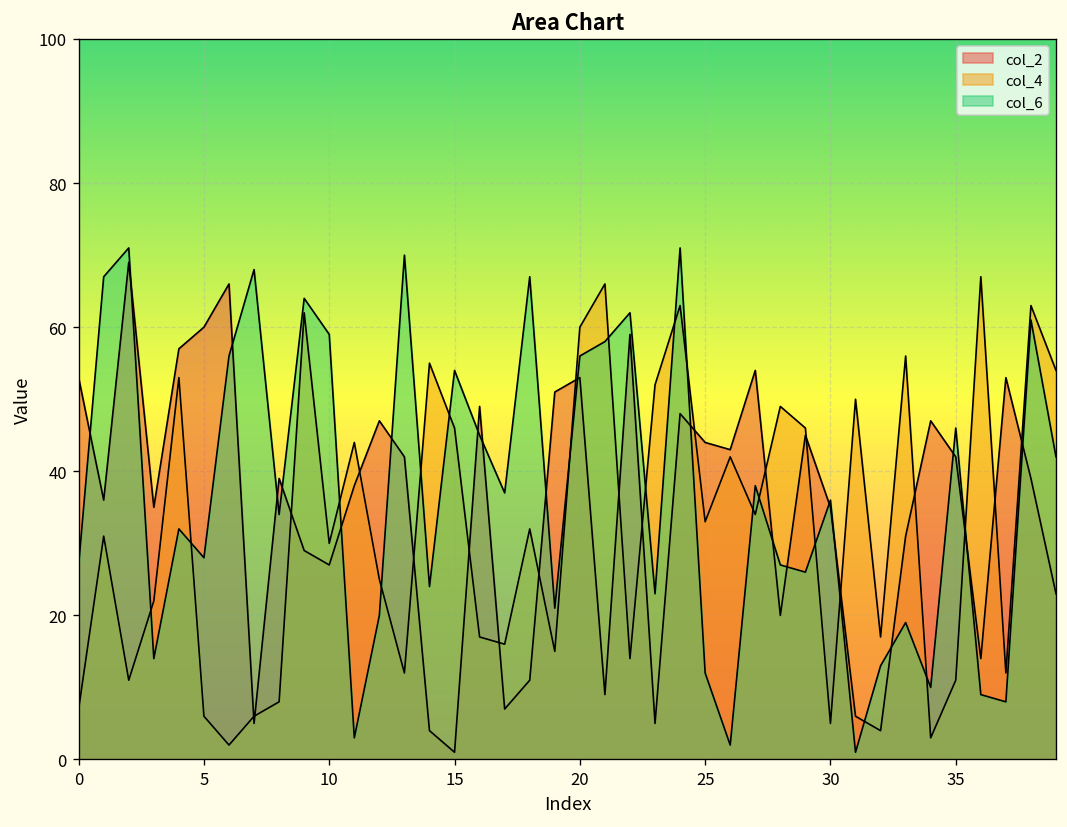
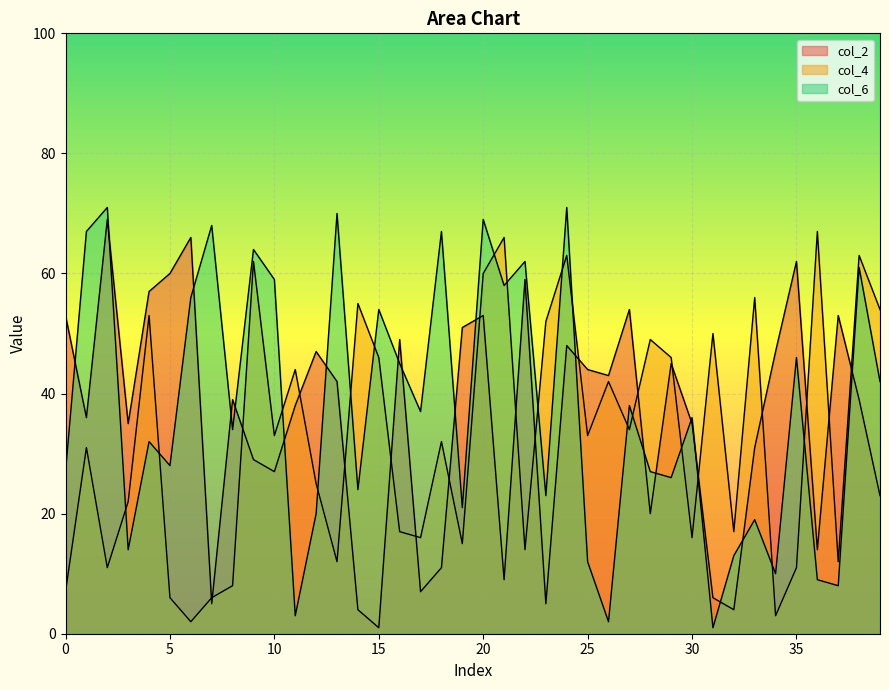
col_4, 10: 30 -> 33
col_6, 20: 56 -> 69
col_4, 30: 5 -> 16
col_2, 35: 42 -> 62
